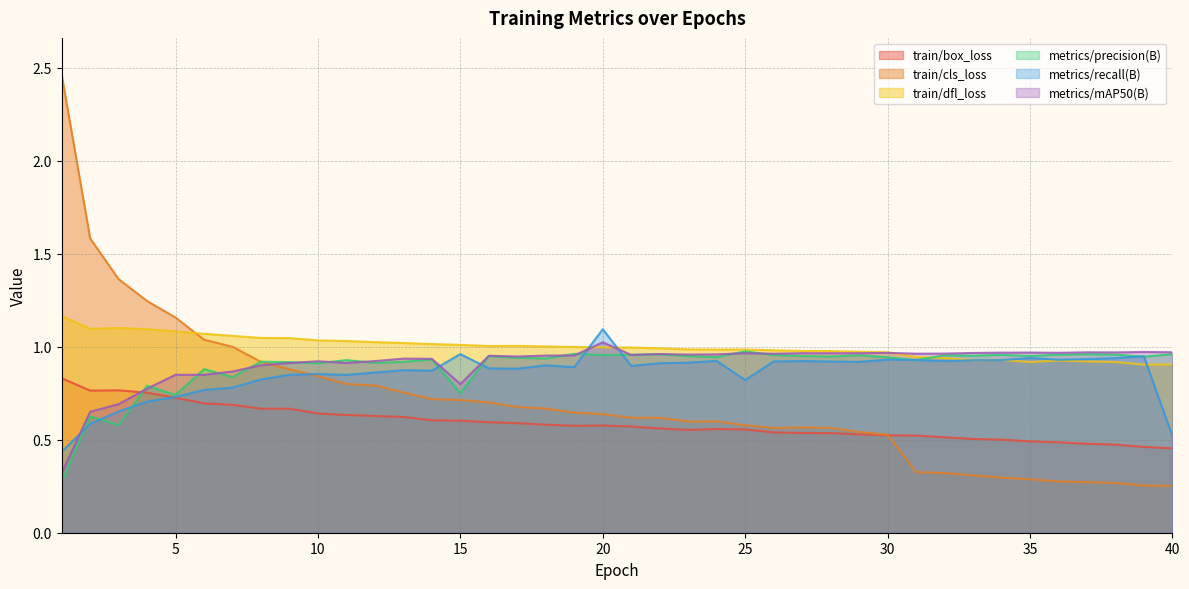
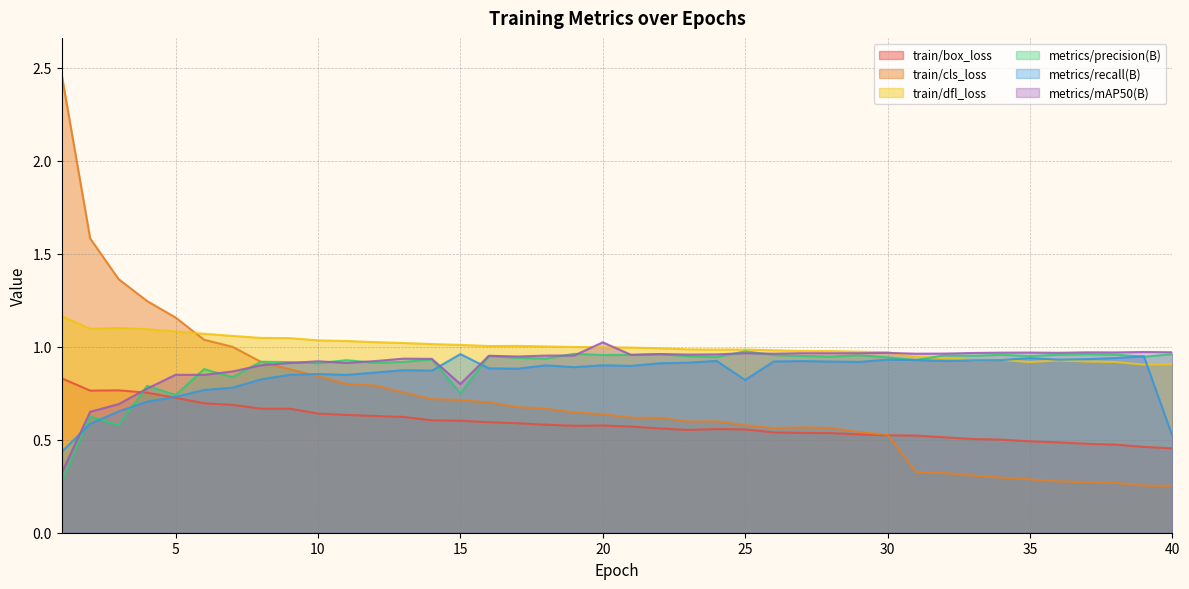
metrics/recall(B), 20: 1.09 -> 0.90
